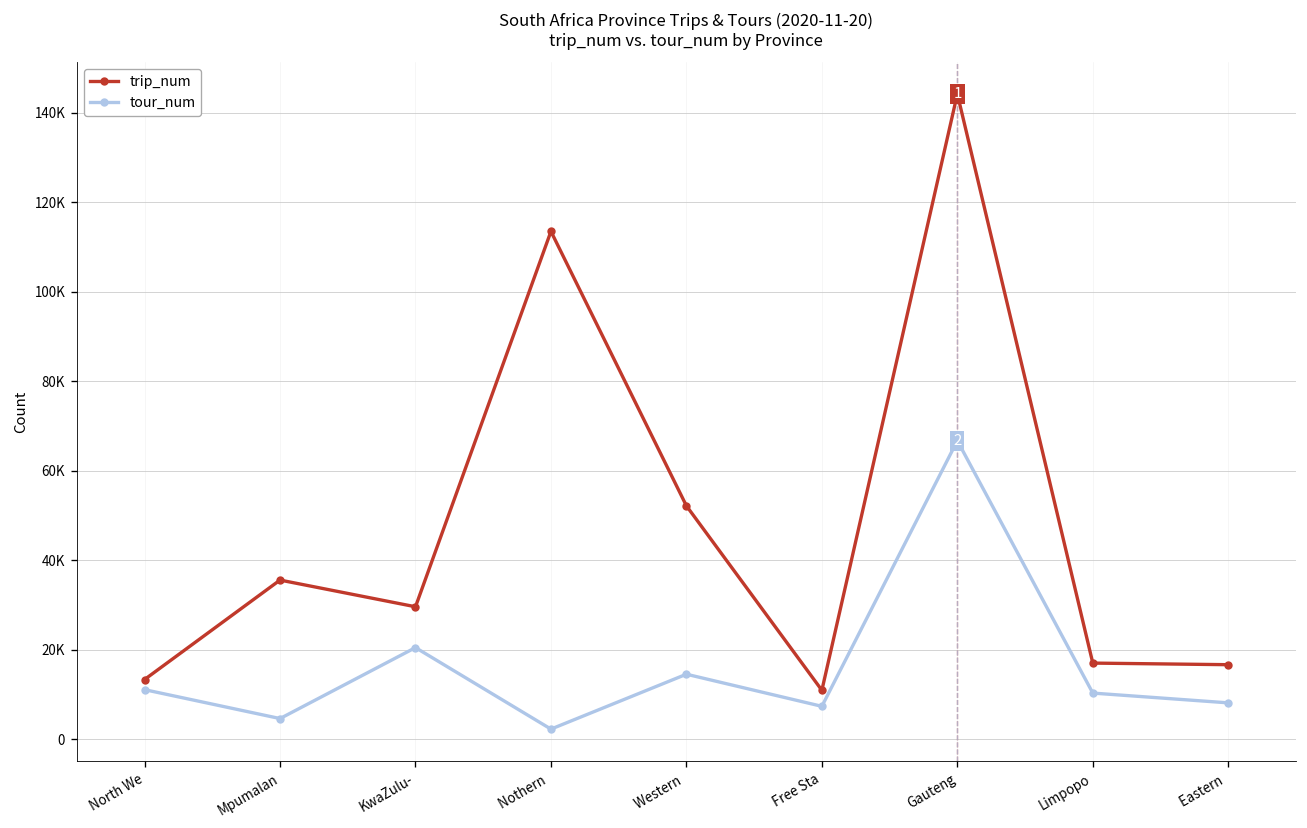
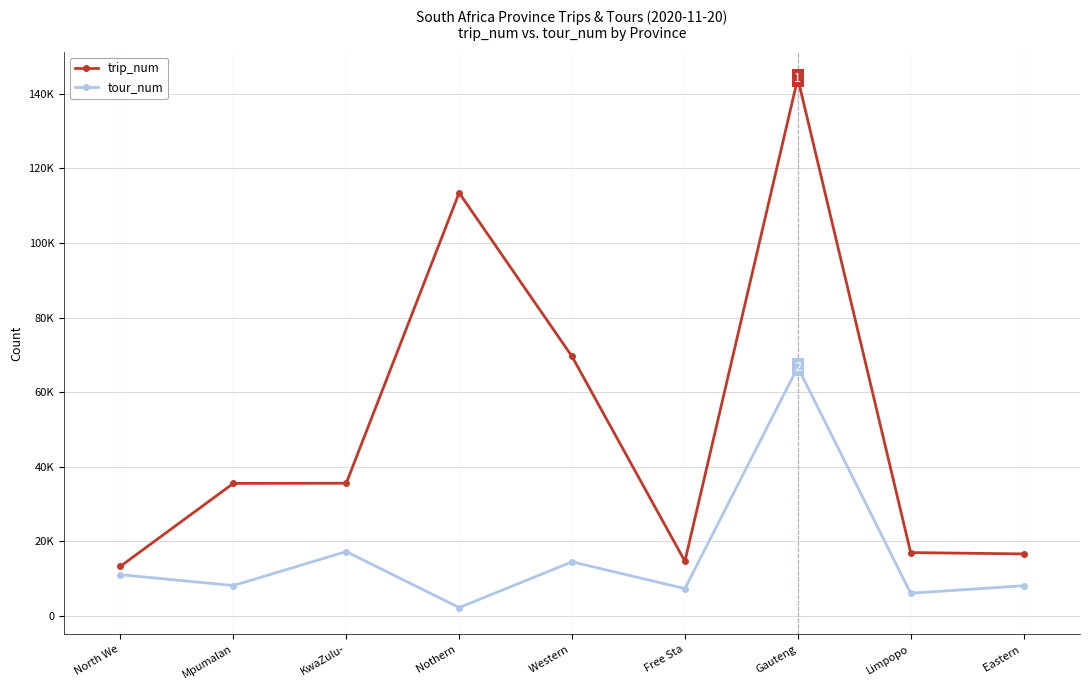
tour_num, Mpumalan: 5000 -> 8000
trip_num, KwaZulu-: 30000 -> 36000
tour_num, KwaZulu-: 20000 -> 17000
trip_num, Western: 52000 -> 70000
trip_num, Free Sta: 11000 -> 15000
tour_num, Limpopo: 10000 -> 6000
